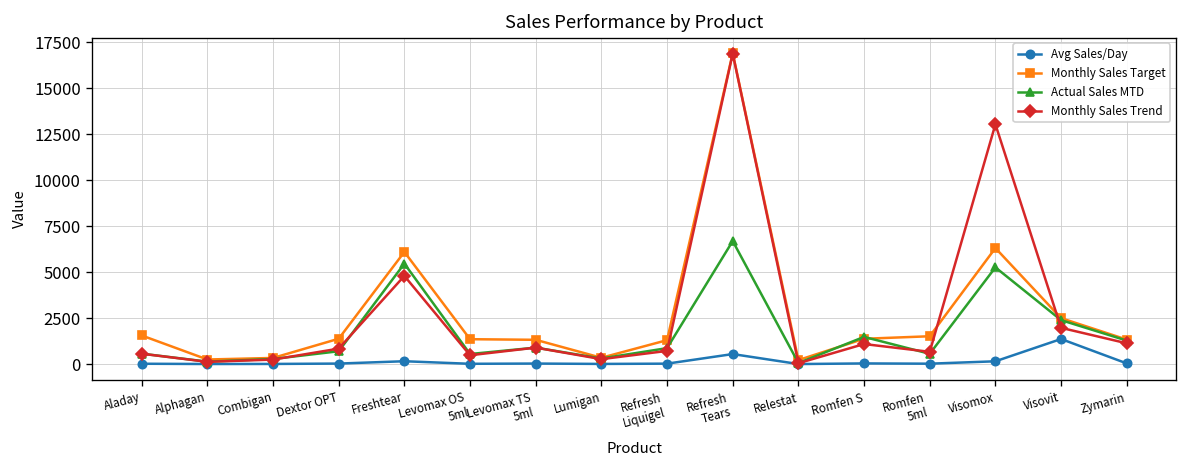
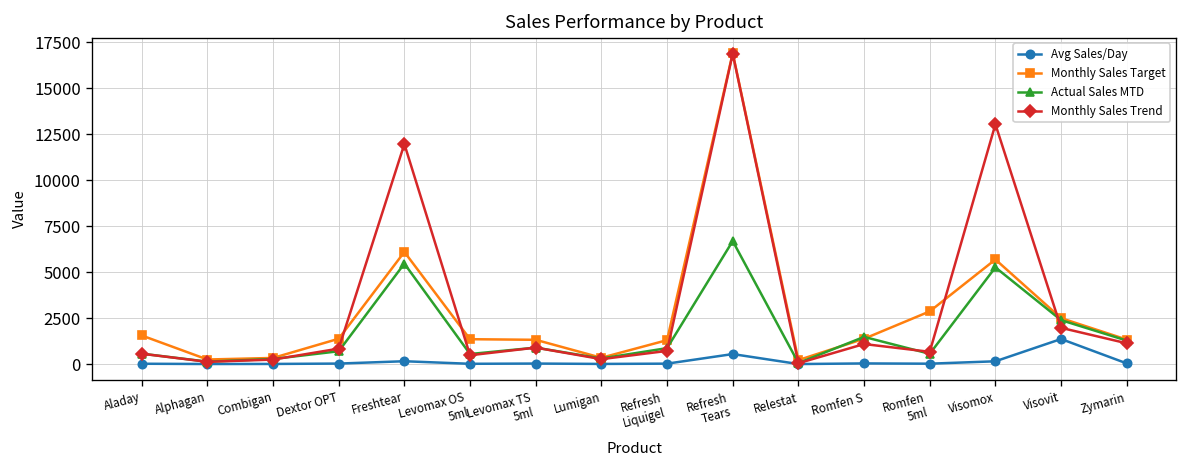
Monthly Sales Trend, Freshtear: 4800 -> 12000
Monthly Sales Target, Romfen 5ml: 1500 -> 2900
Monthly Sales Target, Visomox: 6300 -> 5700
